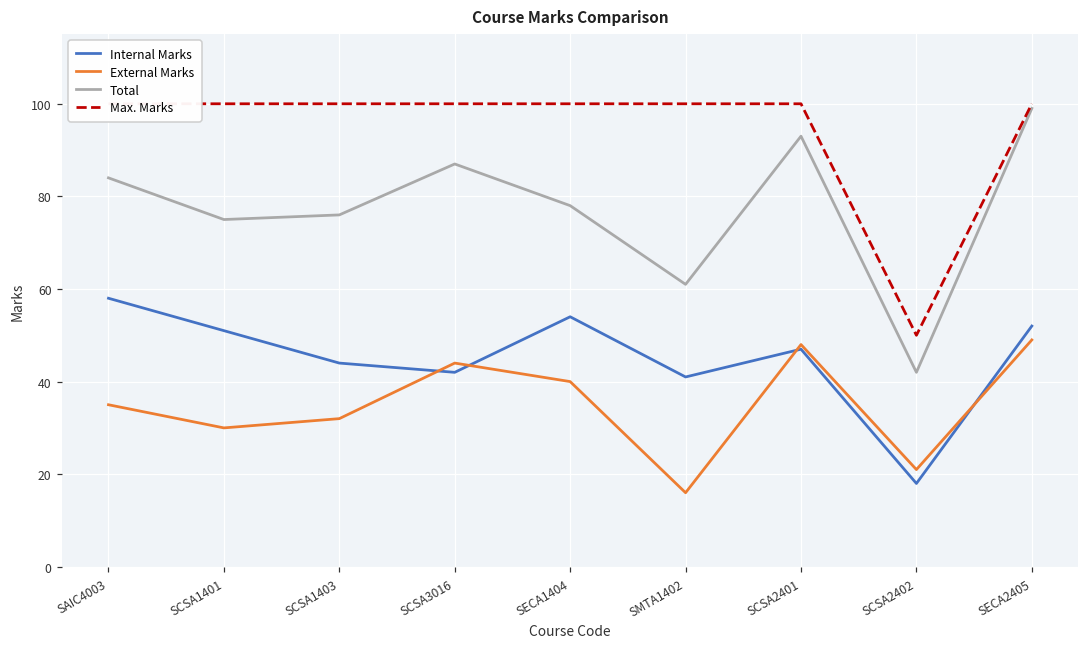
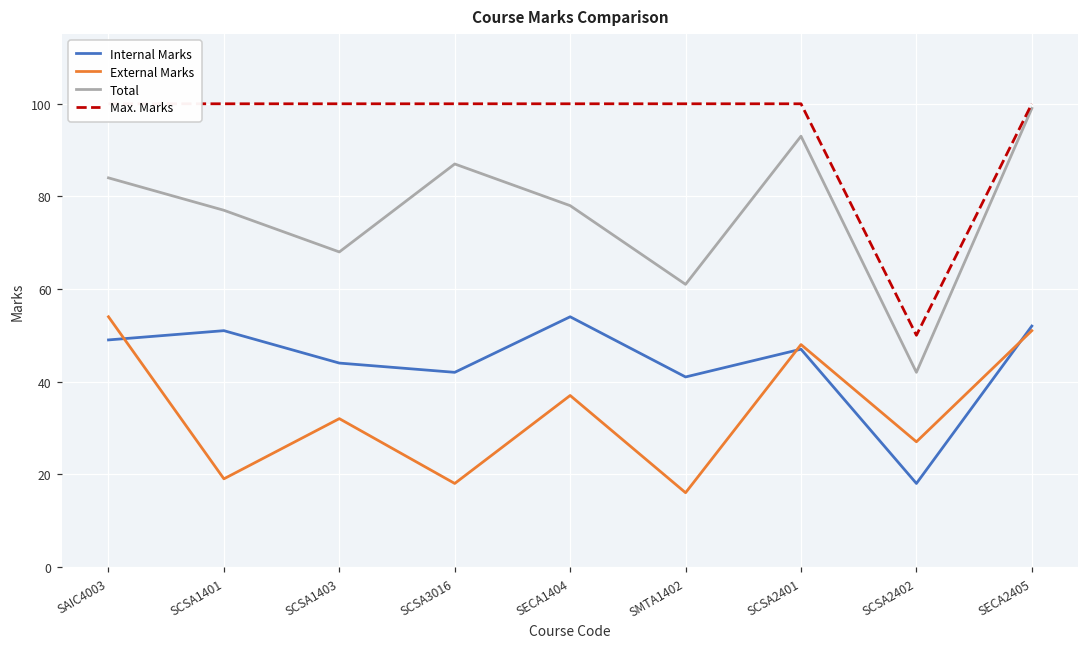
Internal Marks, SAIC4003: 58 -> 49
External Marks, SAIC4003: 35 -> 54
External Marks, SCSA1401: 30 -> 19
Total, SCSA1401: 75 -> 77
Total, SCSA1403: 76 -> 68
External Marks, SCSA3016: 44 -> 18
External Marks, SECA1404: 40 -> 37
External Marks, SCSA2402: 21 -> 27
External Marks, SECA2405: 49 -> 51
